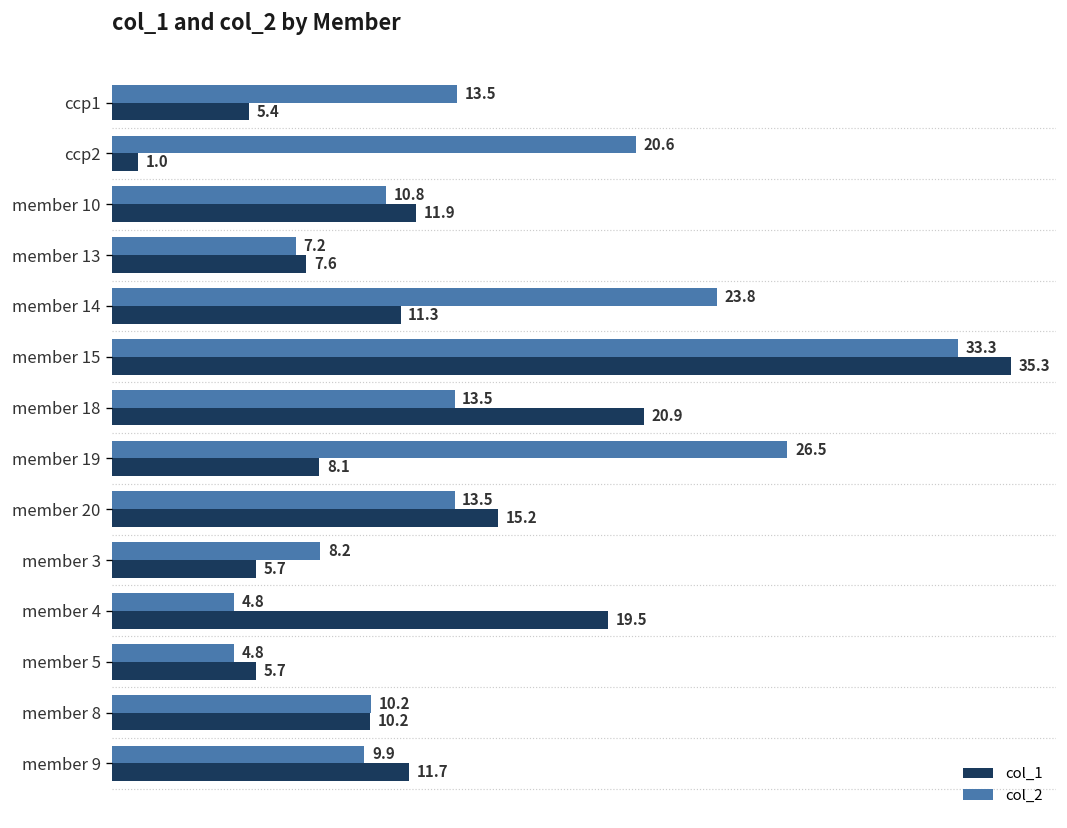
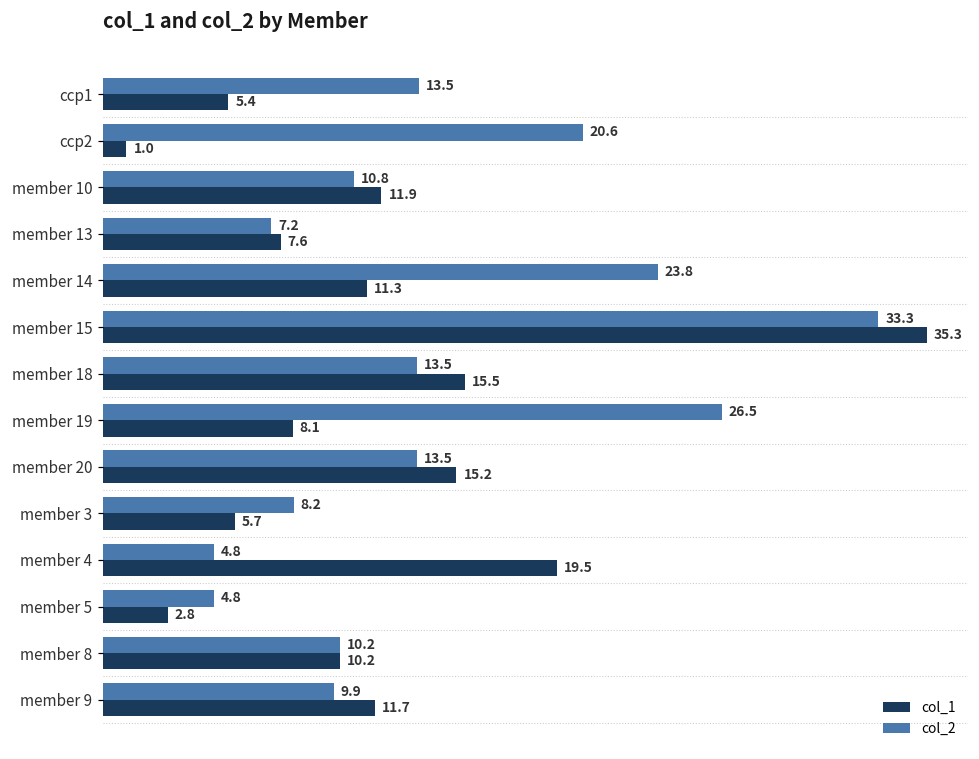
col_1, member 18: 20.9 -> 15.5
col_1, member 5: 5.7 -> 2.8
